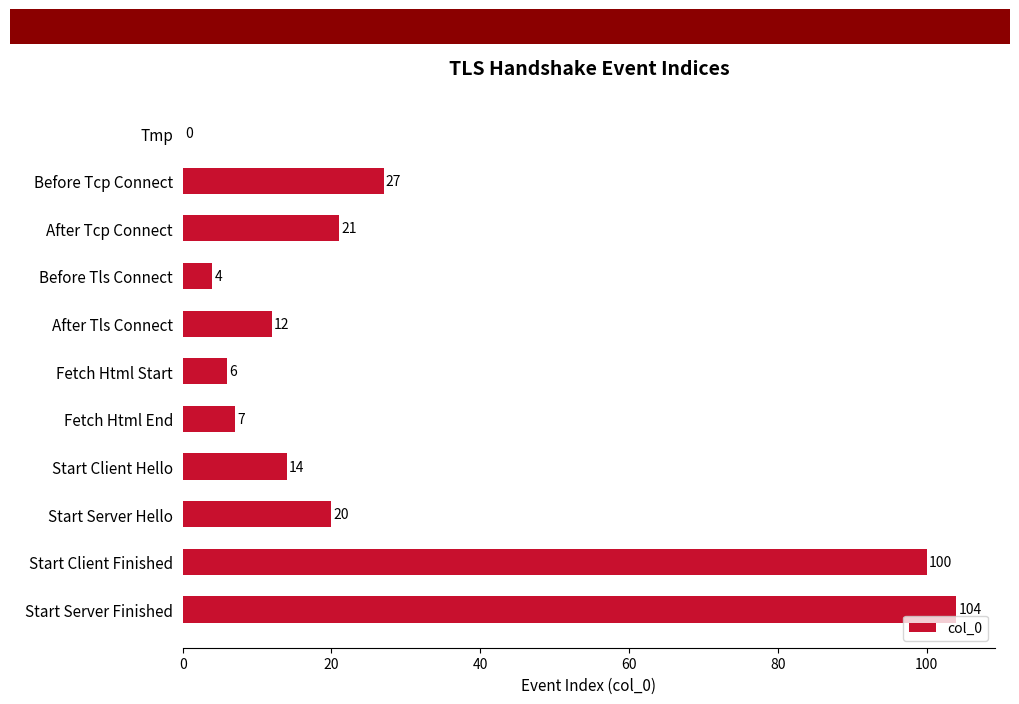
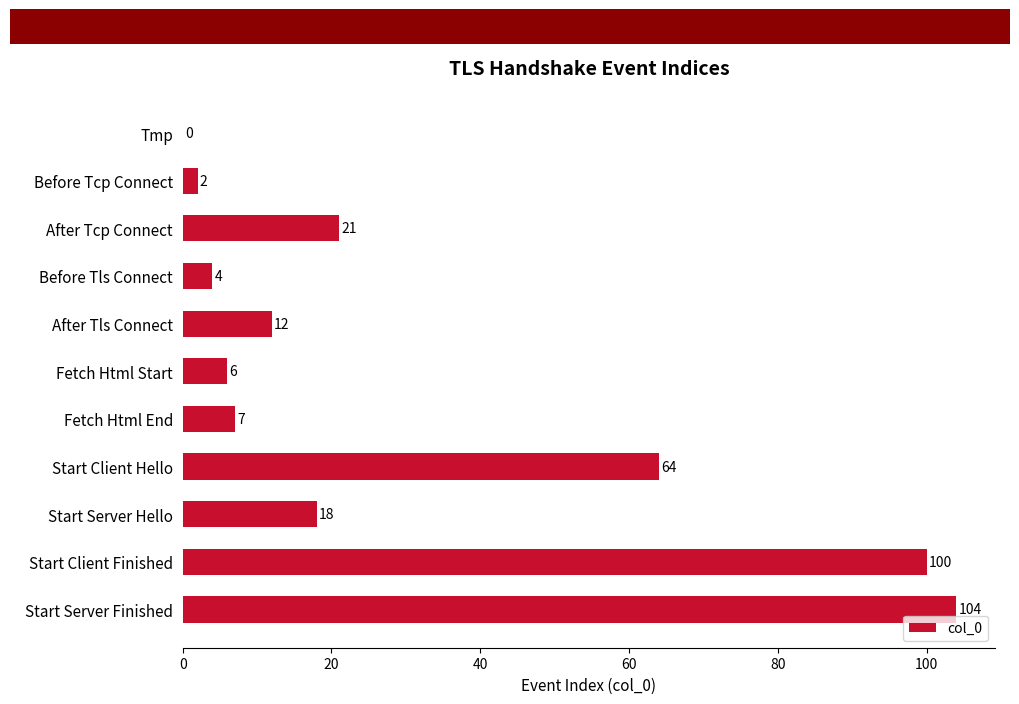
Before Tcp Connect: 27 -> 2
Start Client Hello: 14 -> 64
Start Server Hello: 20 -> 18
